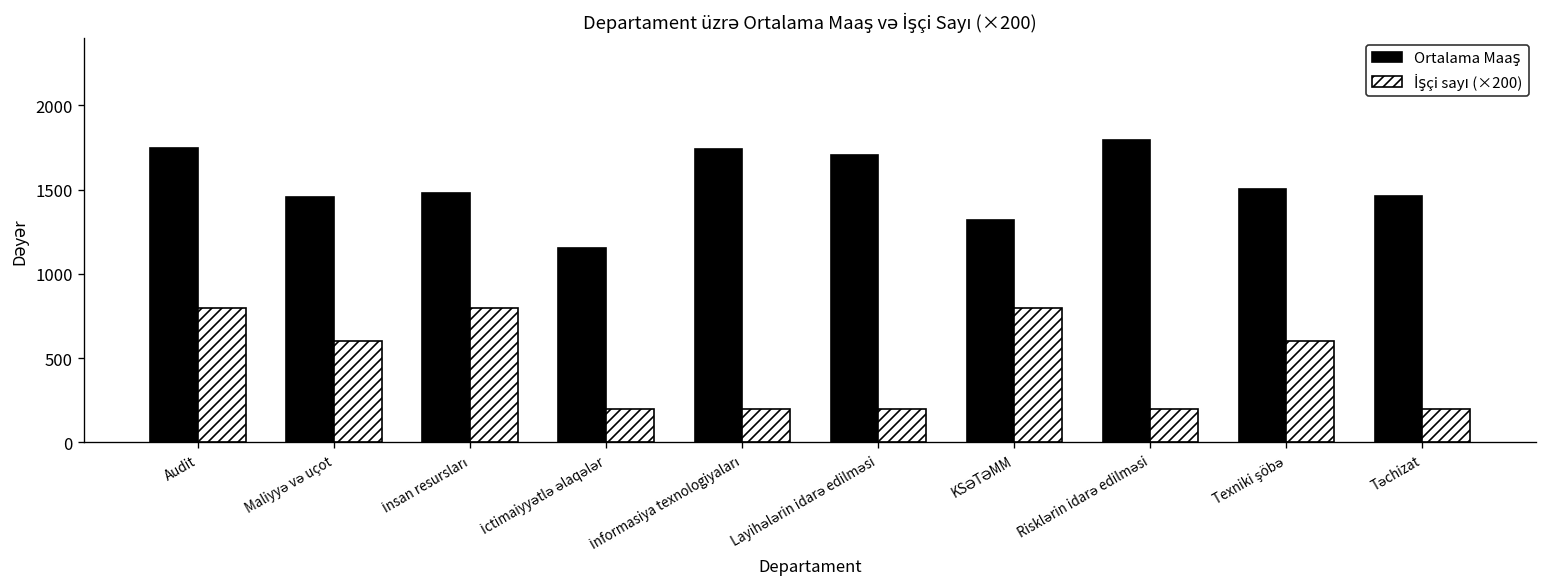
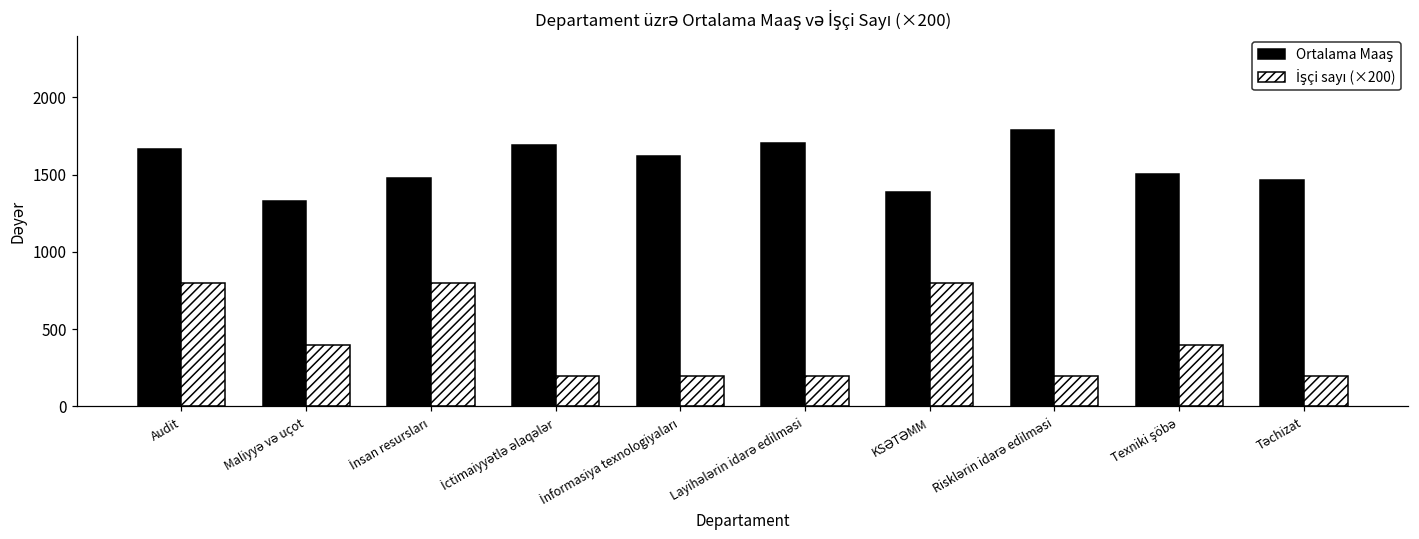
Ortalama Maaş, Audit: 1750 -> 1670
Ortalama Maaş, Maliyyə və uçot: 1450 -> 1330
İşçi sayı (×200), Maliyyə və uçot: 600 -> 400
Ortalama Maaş, İctimaiyyətlə əlaqələr: 1150 -> 1690
Ortalama Maaş, İnformasiya texnologiyaları: 1740 -> 1620
Ortalama Maaş, KSƏTƏMM: 1320 -> 1390
İşçi sayı (×200), Texniki şöbə: 600 -> 400
